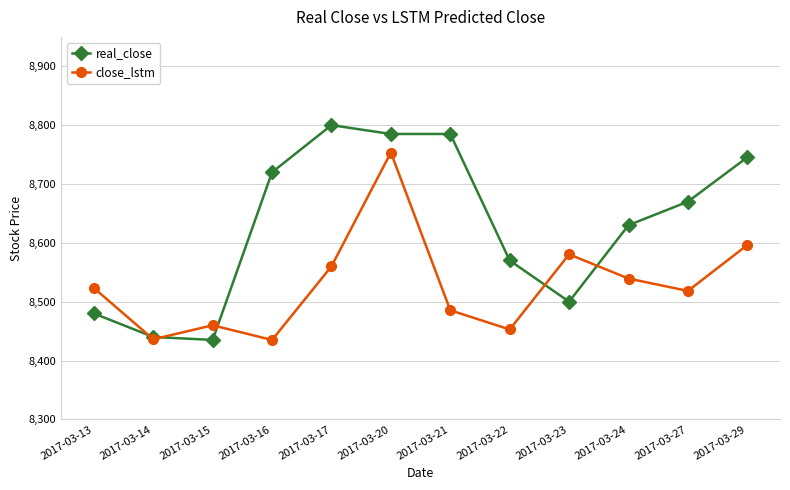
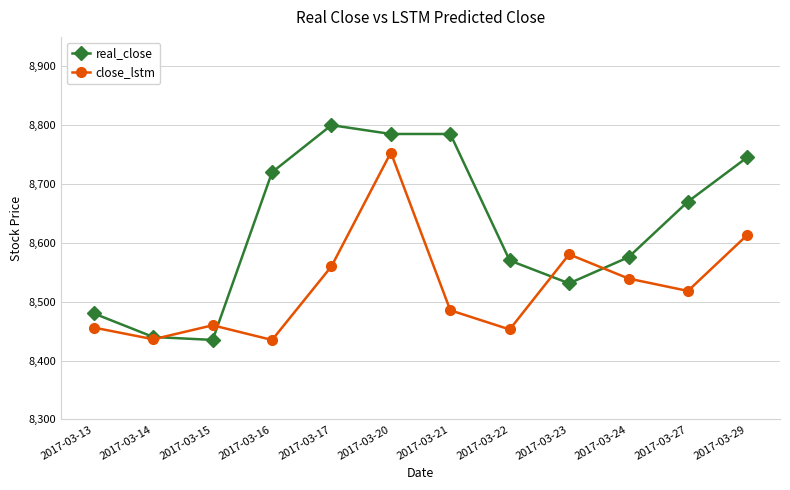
close_lstm, 2017-03-13: 8,520 -> 8,460
real_close, 2017-03-23: 8,500 -> 8,530
real_close, 2017-03-24: 8,630 -> 8,580
close_lstm, 2017-03-29: 8,600 -> 8,610
